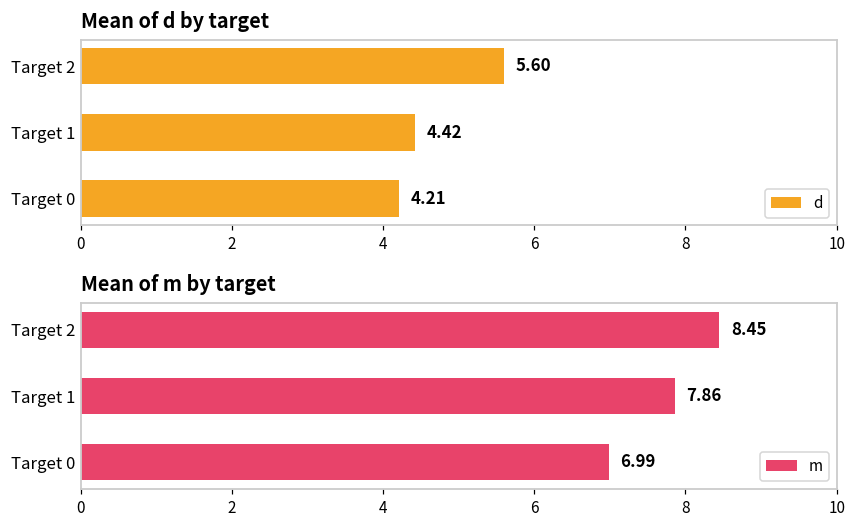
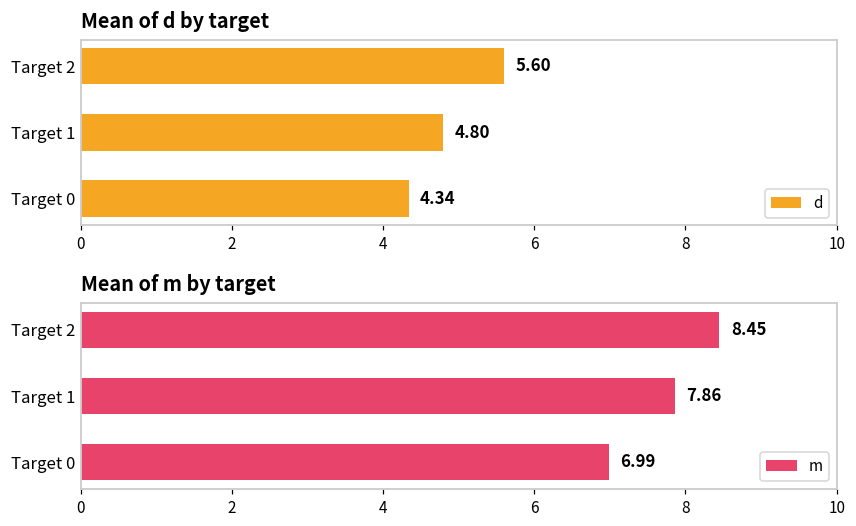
Mean of d by target, Target 1: 4.42 -> 4.80
Mean of d by target, Target 0: 4.21 -> 4.34
